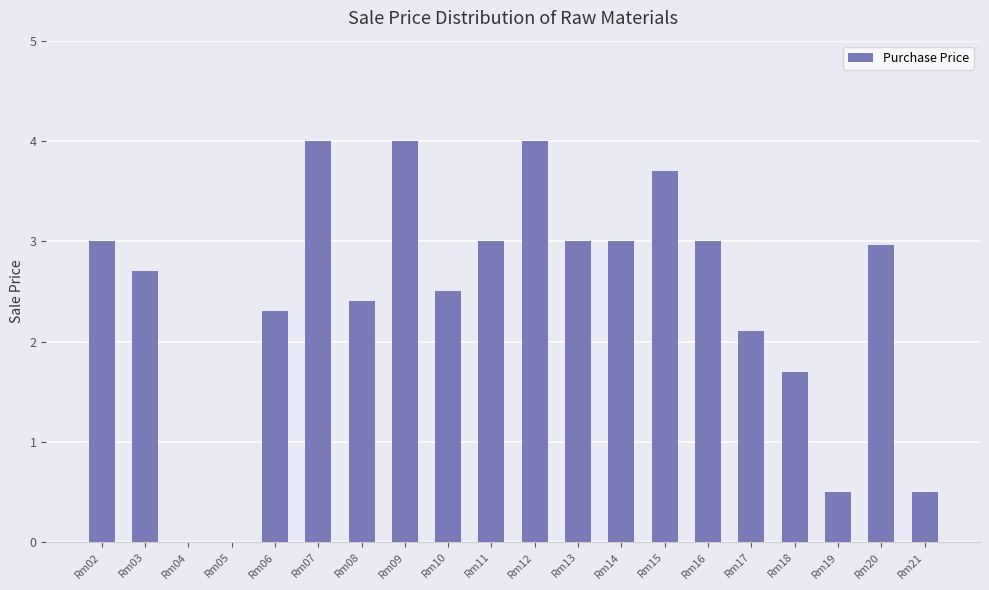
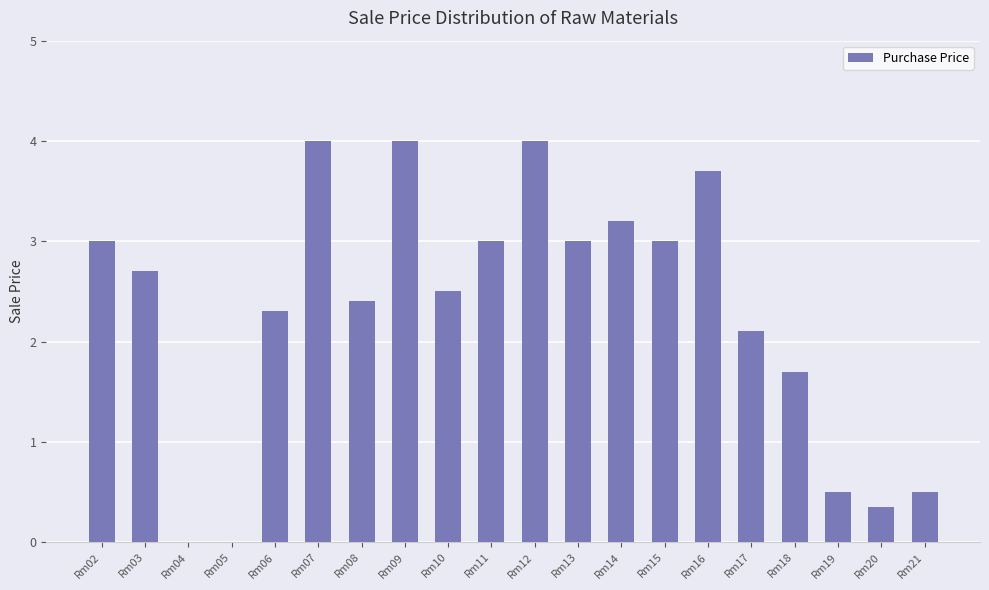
Rm14: 3.0 -> 3.2
Rm15: 3.7 -> 3.0
Rm16: 3.0 -> 3.7
Rm20: 2.96 -> 0.35
